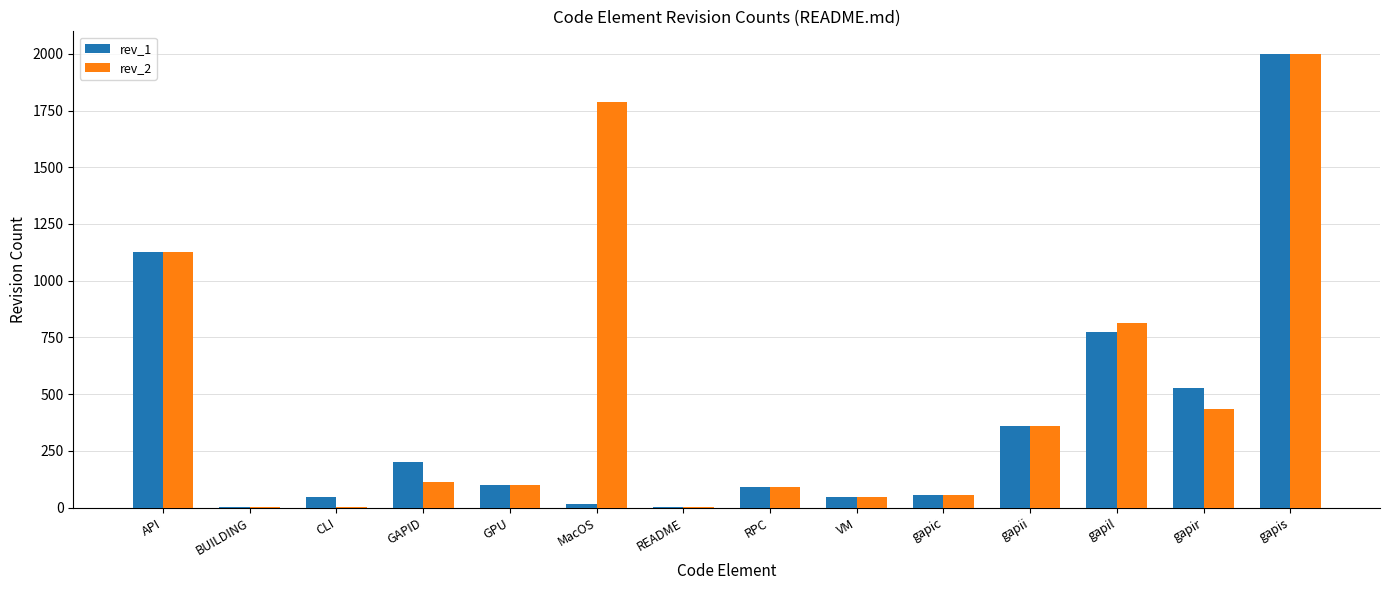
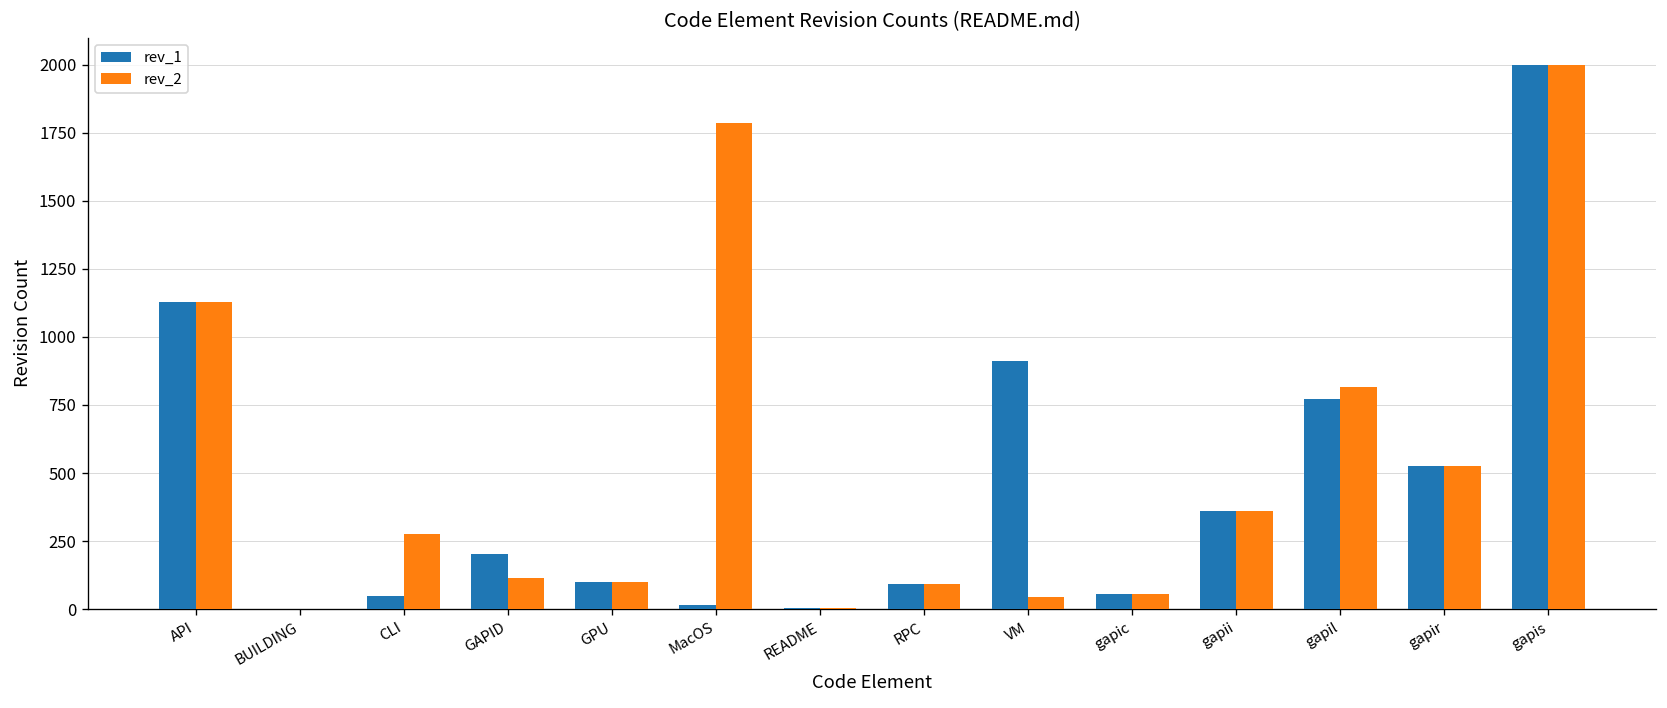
rev_2, CLI: 0 -> 280
rev_1, VM: 50 -> 910
rev_2, gapir: 430 -> 530
